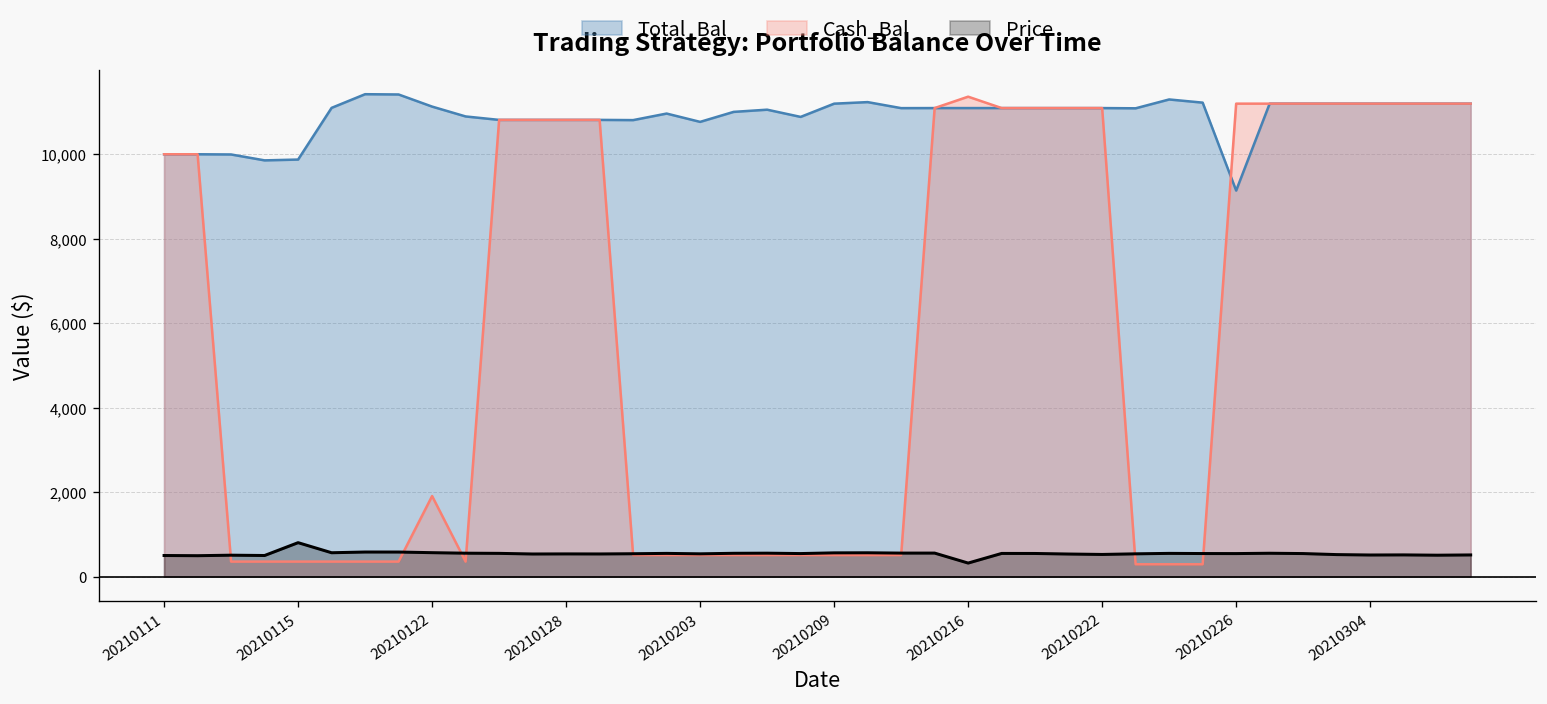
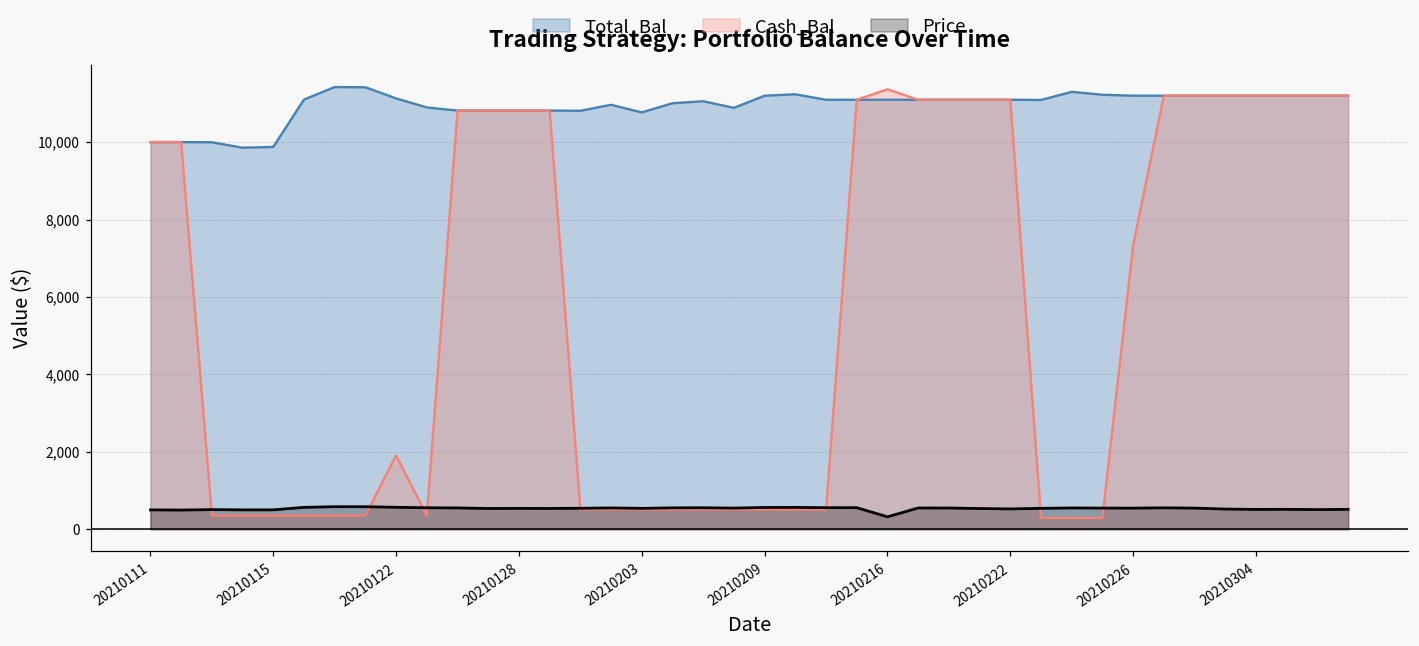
Price, 20210115: 800 -> 500
Total_Bal, 20210226: 9,100 -> 11,200
Cash_Bal, 20210226: 11,200 -> 7,300
